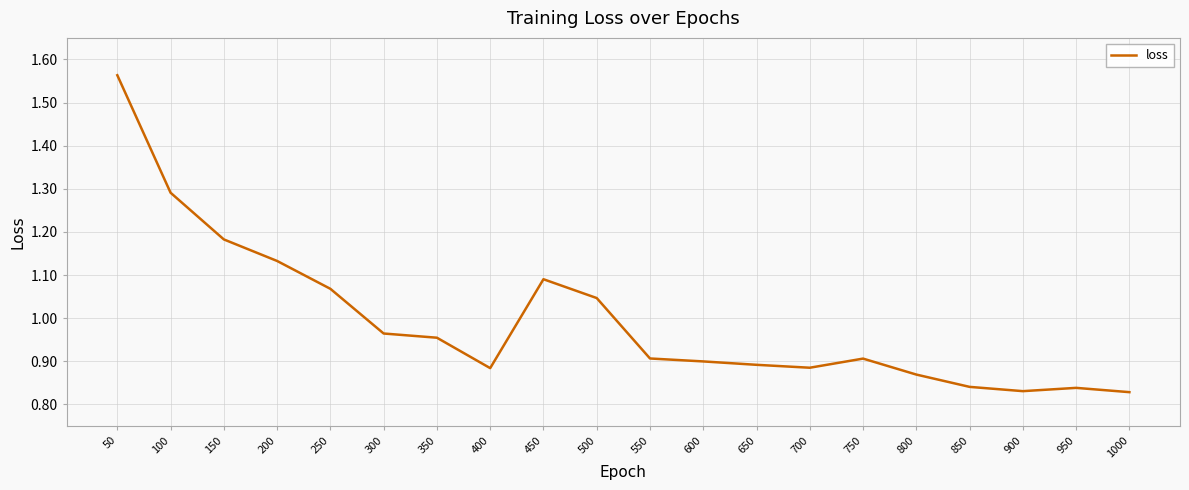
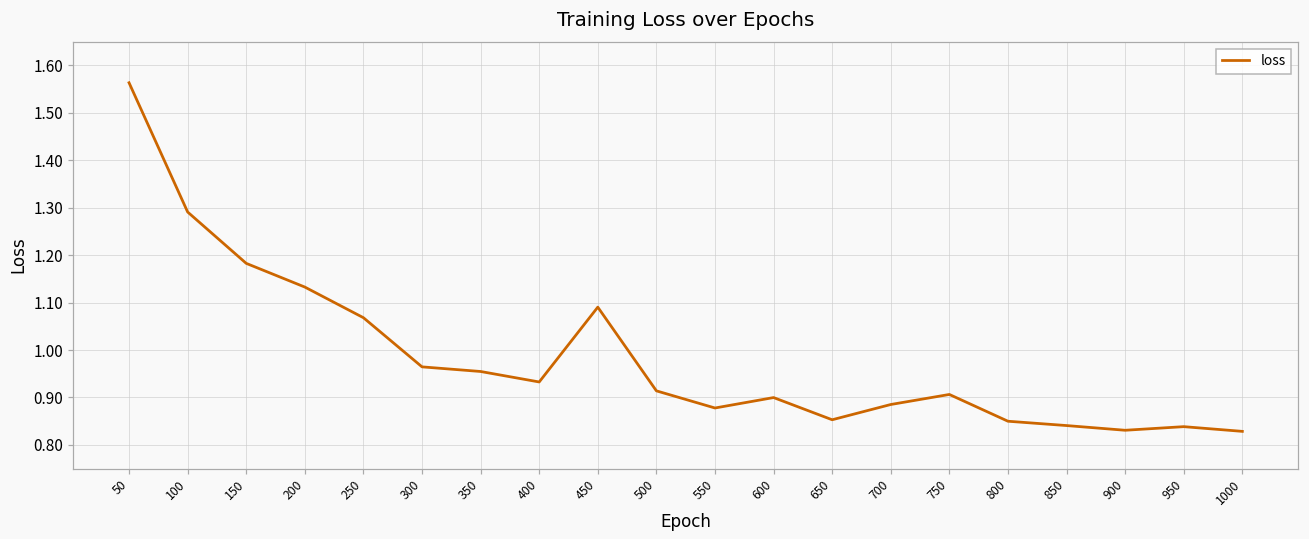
400: 0.88 -> 0.93
500: 1.05 -> 0.91
550: 0.91 -> 0.88
650: 0.89 -> 0.85
800: 0.87 -> 0.85
